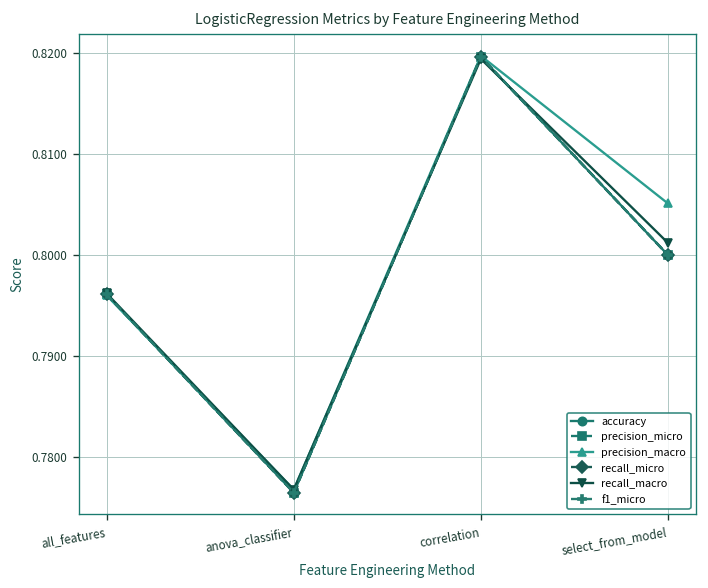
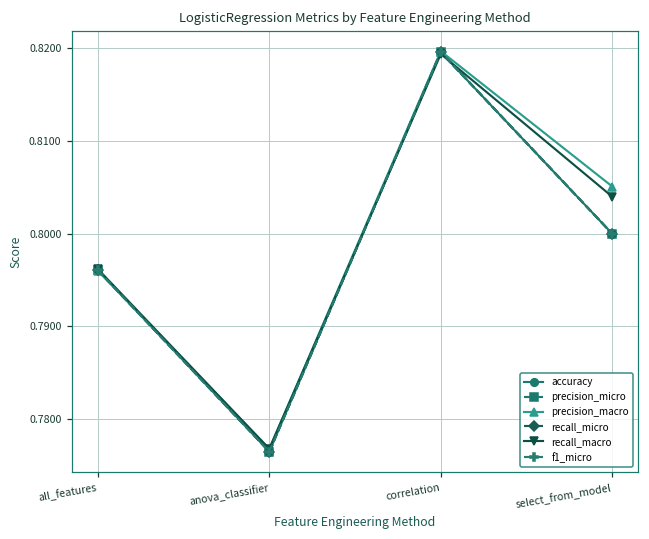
recall_macro, select_from_model: 0.801 -> 0.804
